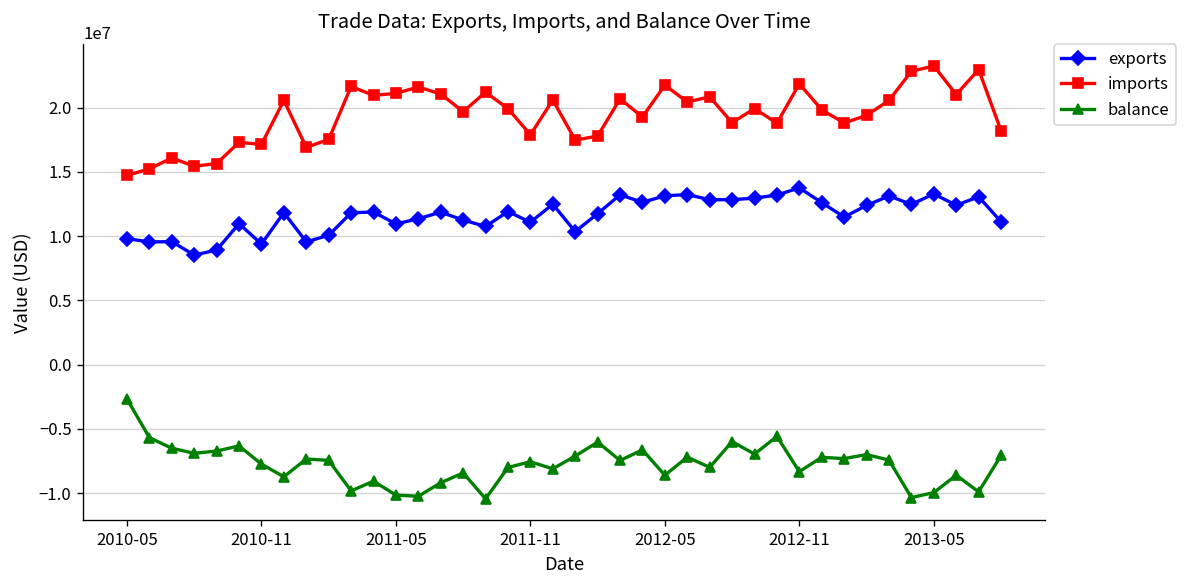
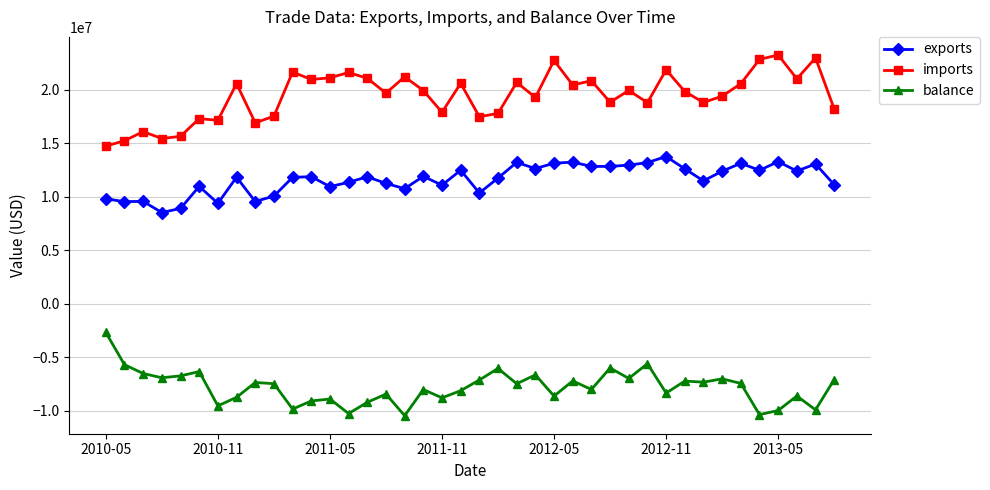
balance, 2010-11: -7800000 -> -9500000
balance, 2011-05: -10200000 -> -8900000
balance, 2011-11: -7600000 -> -8800000
imports, 2012-05: 21800000 -> 22700000
